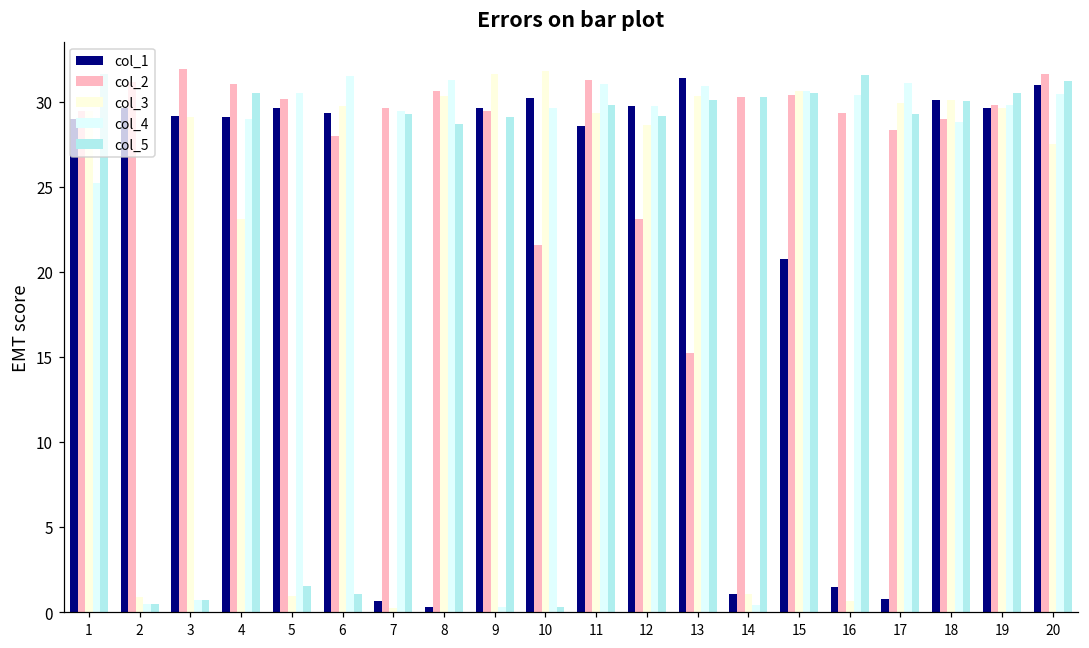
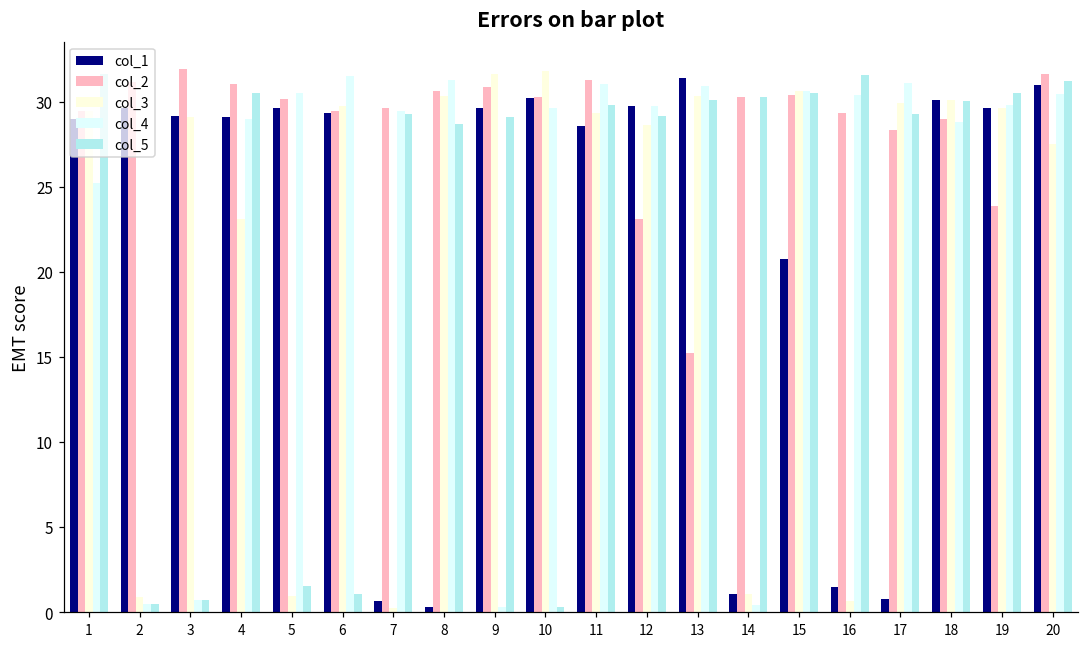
col_2, 6: 28.0 -> 29.4
col_2, 9: 29.4 -> 30.9
col_2, 10: 21.6 -> 30.2
col_2, 19: 29.8 -> 23.8
